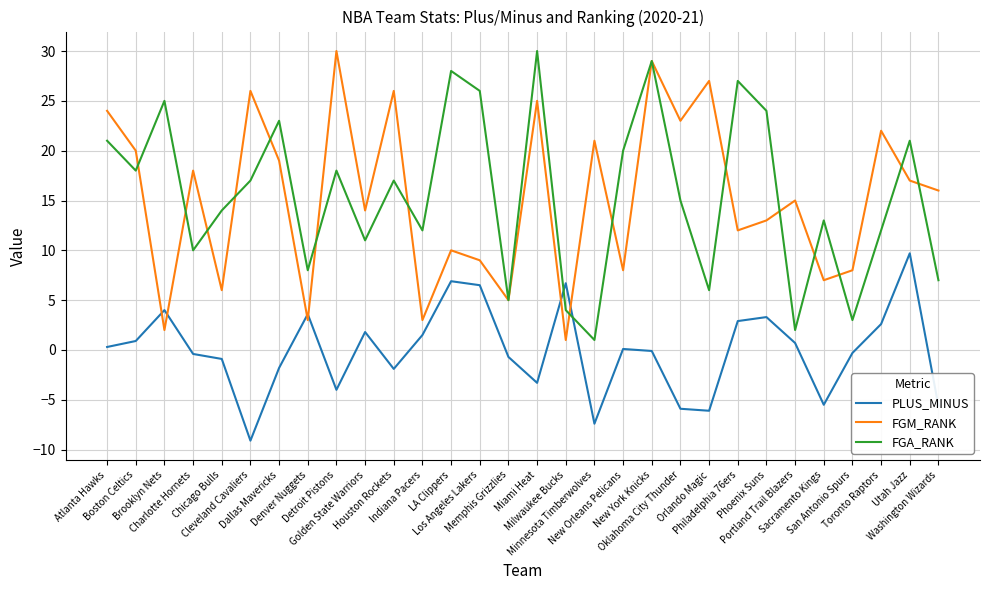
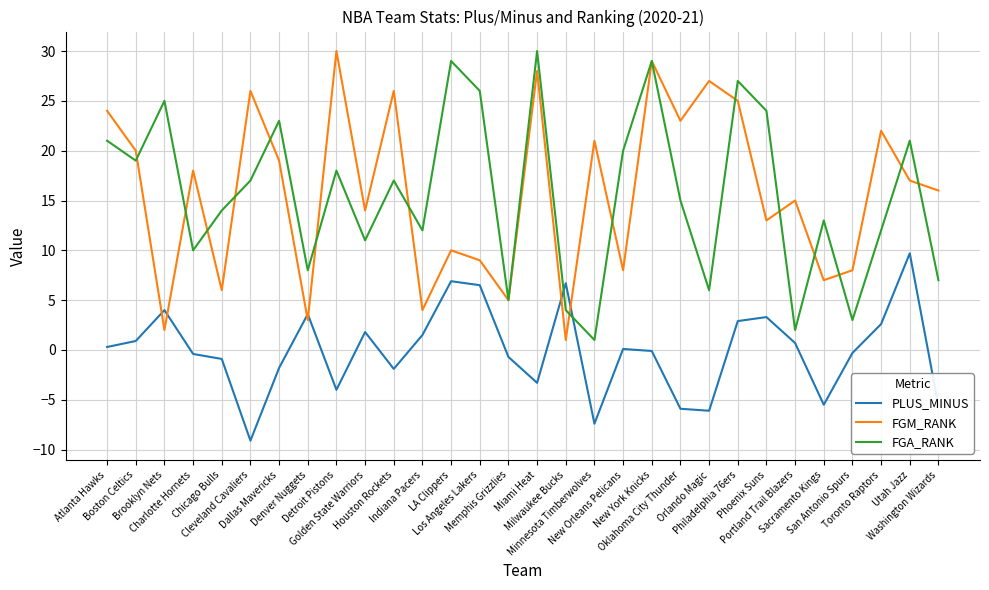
FGA_RANK, Boston Celtics: 18 -> 19
FGM_RANK, Indiana Pacers: 3 -> 4
FGA_RANK, LA Clippers: 28 -> 29
FGM_RANK, Miami Heat: 25 -> 28
FGM_RANK, Philadelphia 76ers: 12 -> 25
